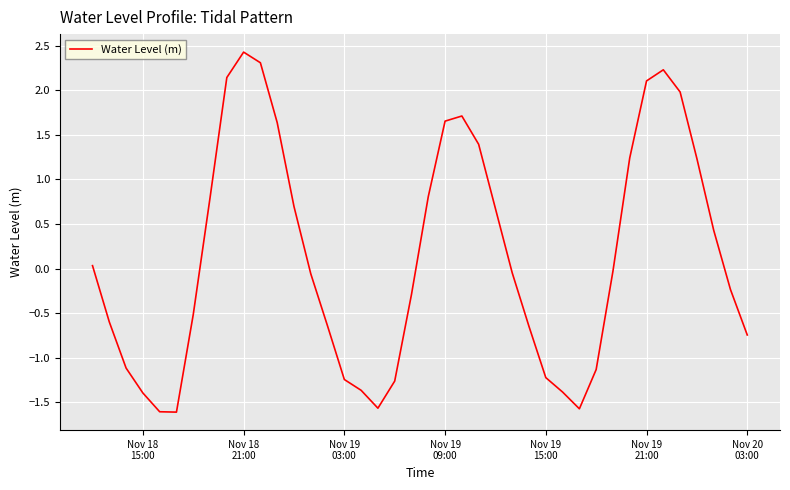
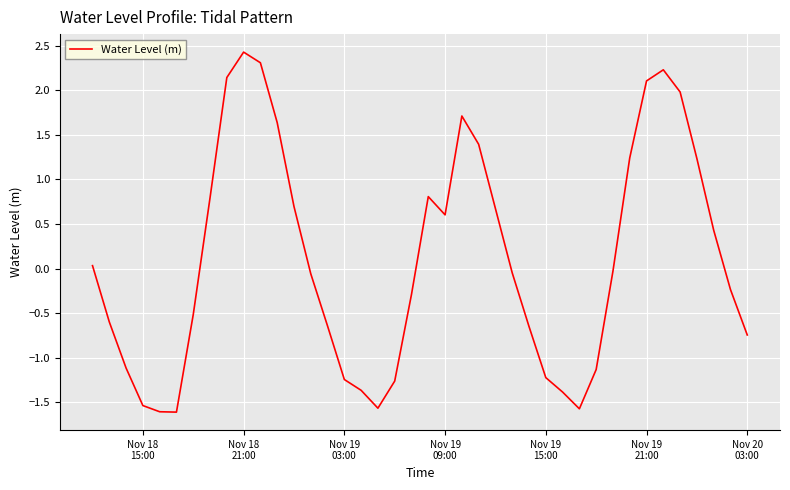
Nov 18 15:00: -1.4 -> -1.5
Nov 19 09:00: 1.7 -> 0.6
